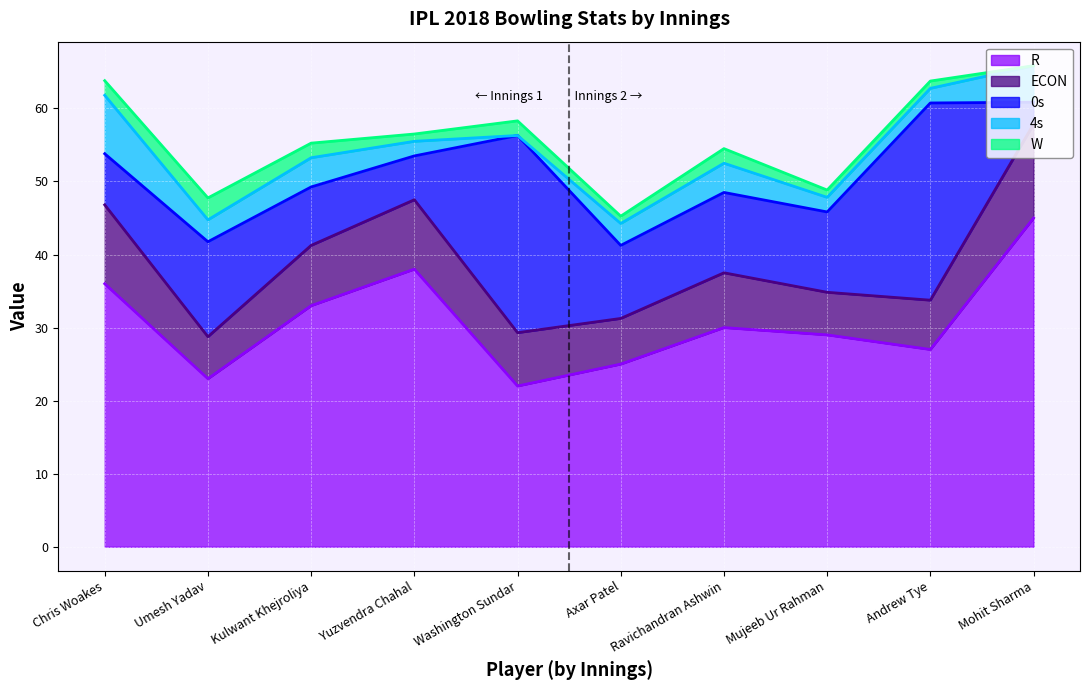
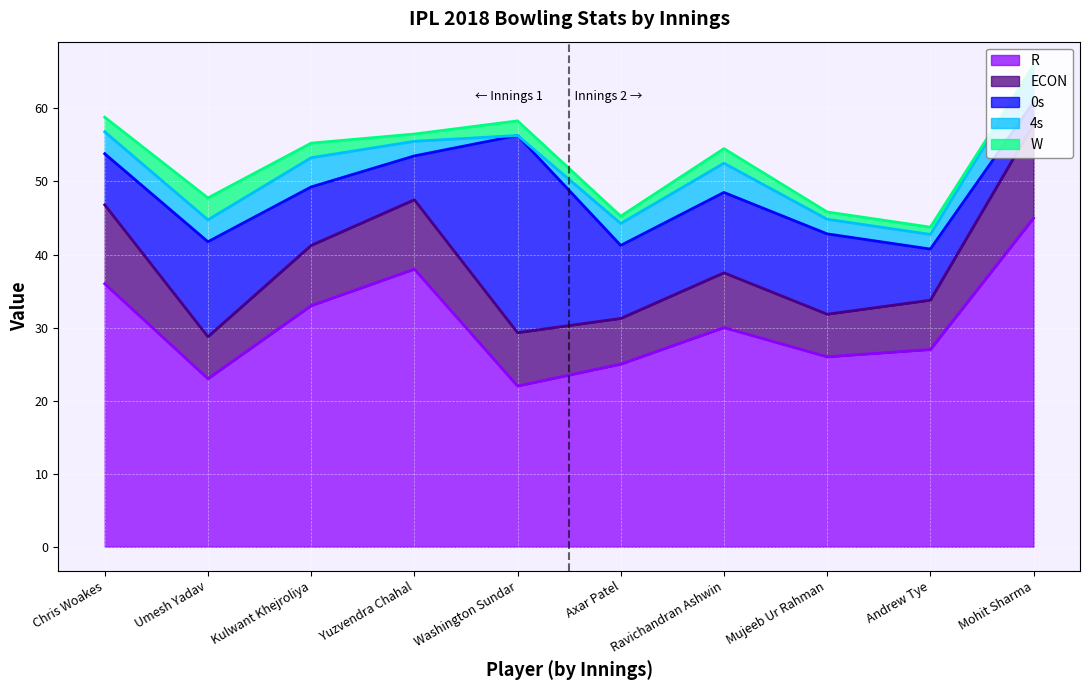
4s, Chris Woakes: 8 -> 3
R, Mujeeb Ur Rahman: 29 -> 26
0s, Andrew Tye: 27 -> 7
